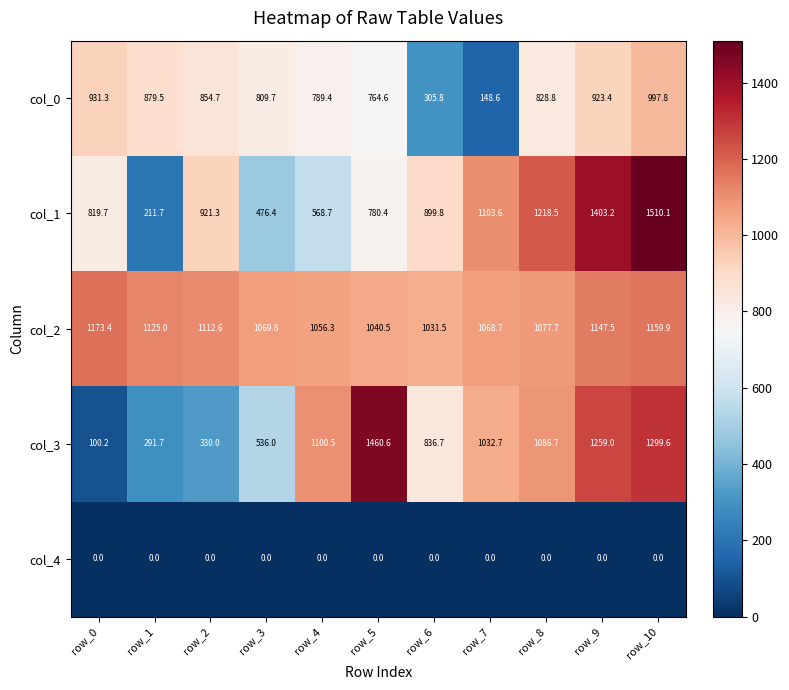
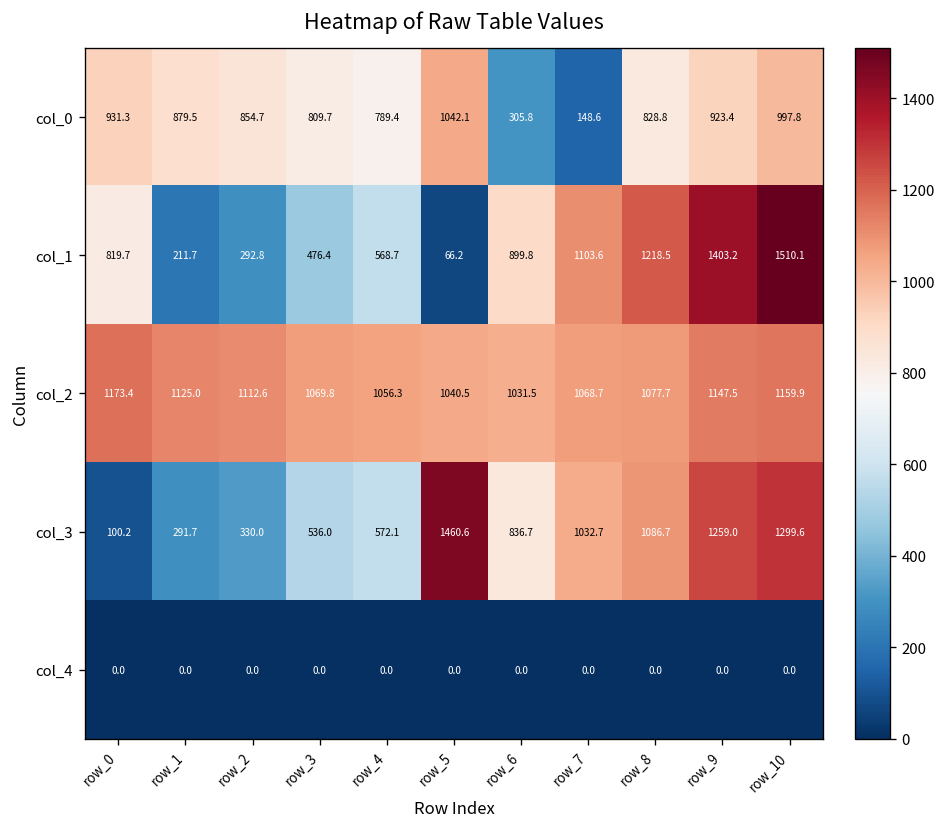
col_0, row_5: 764.6 -> 1042.1
col_1, row_2: 921.3 -> 292.8
col_1, row_5: 780.4 -> 66.2
col_3, row_4: 1100.5 -> 572.1
